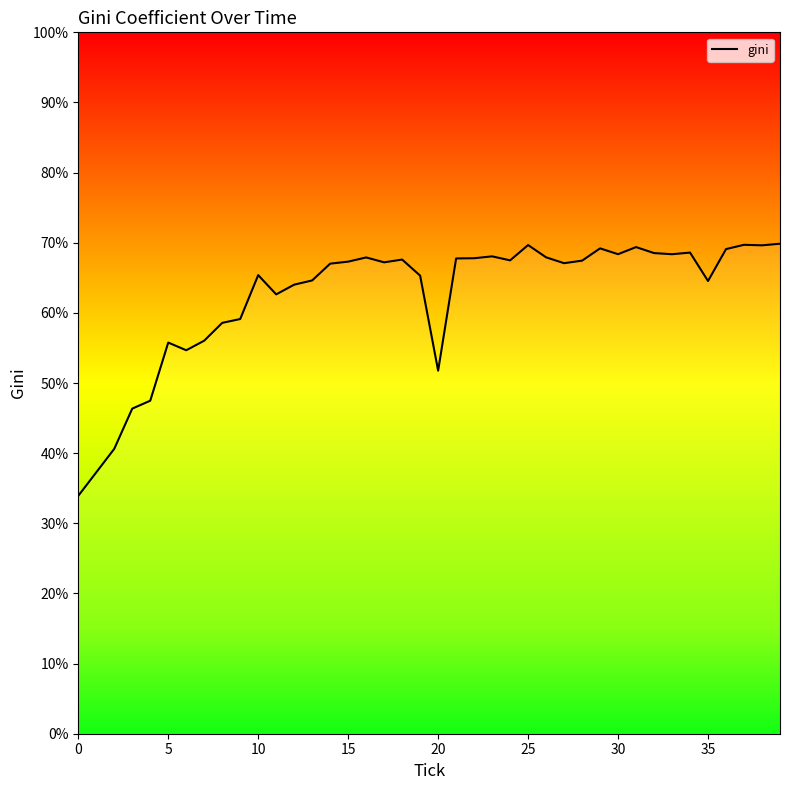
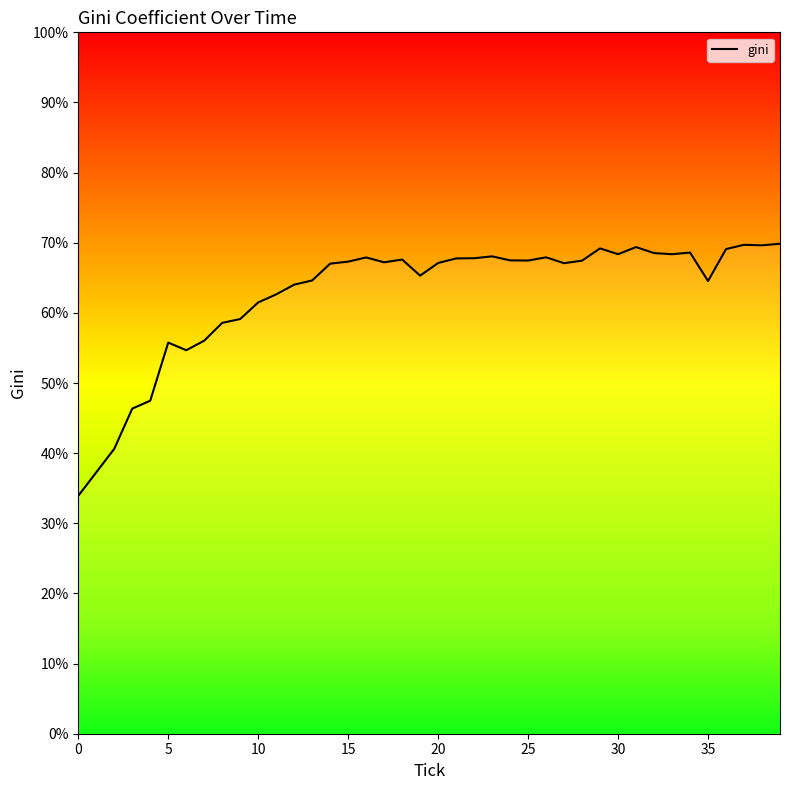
10: 65% -> 61%
20: 52% -> 67%
25: 70% -> 67%
